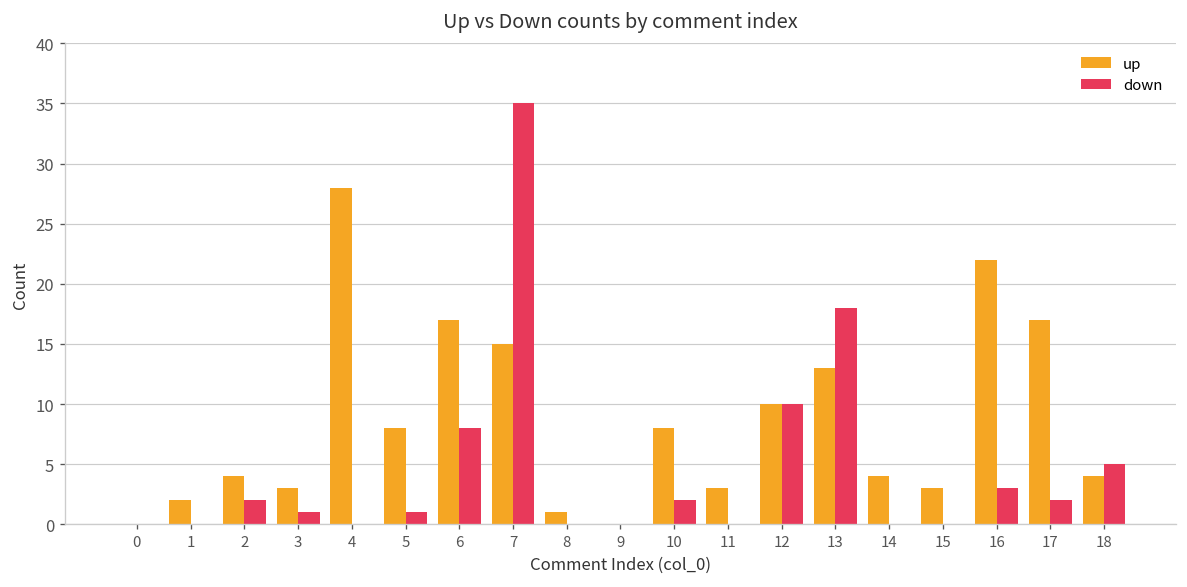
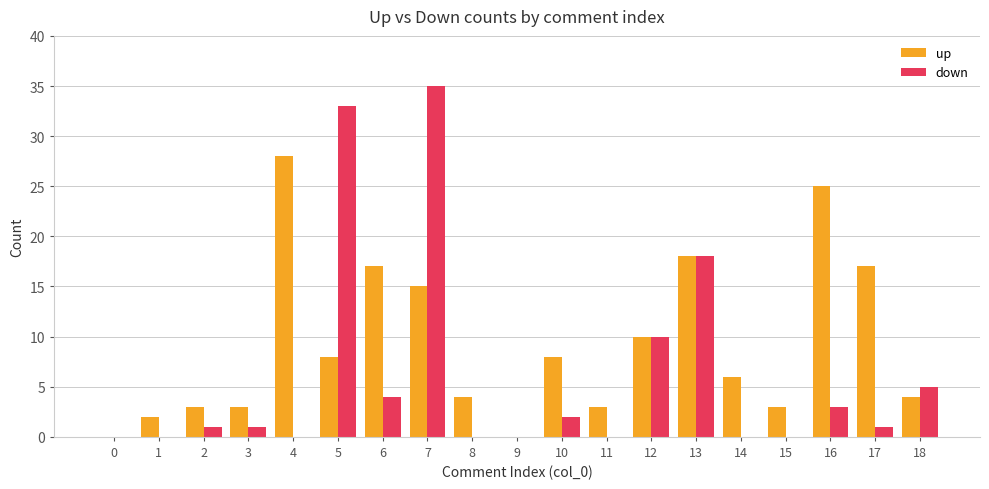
up, 2: 4 -> 3
down, 2: 2 -> 1
down, 5: 1 -> 33
down, 6: 8 -> 4
up, 8: 1 -> 4
up, 13: 13 -> 18
up, 14: 4 -> 6
up, 16: 22 -> 25
down, 17: 2 -> 1
